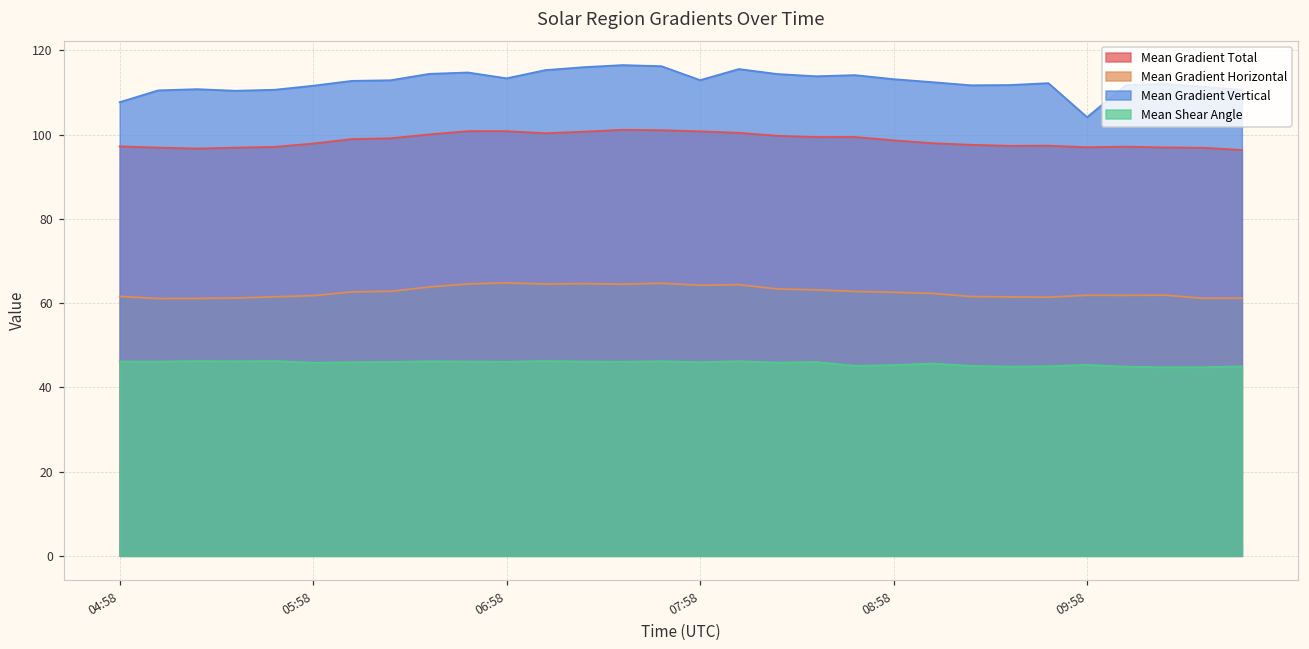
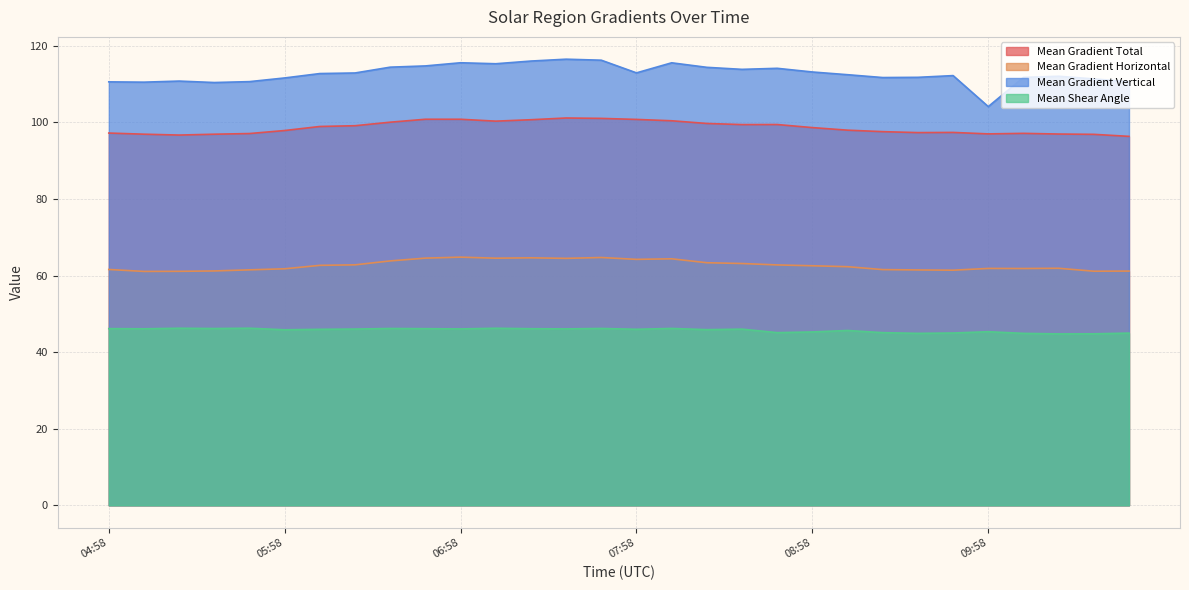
Mean Gradient Vertical, 04:58: 108 -> 111
Mean Gradient Vertical, 06:58: 113 -> 116
